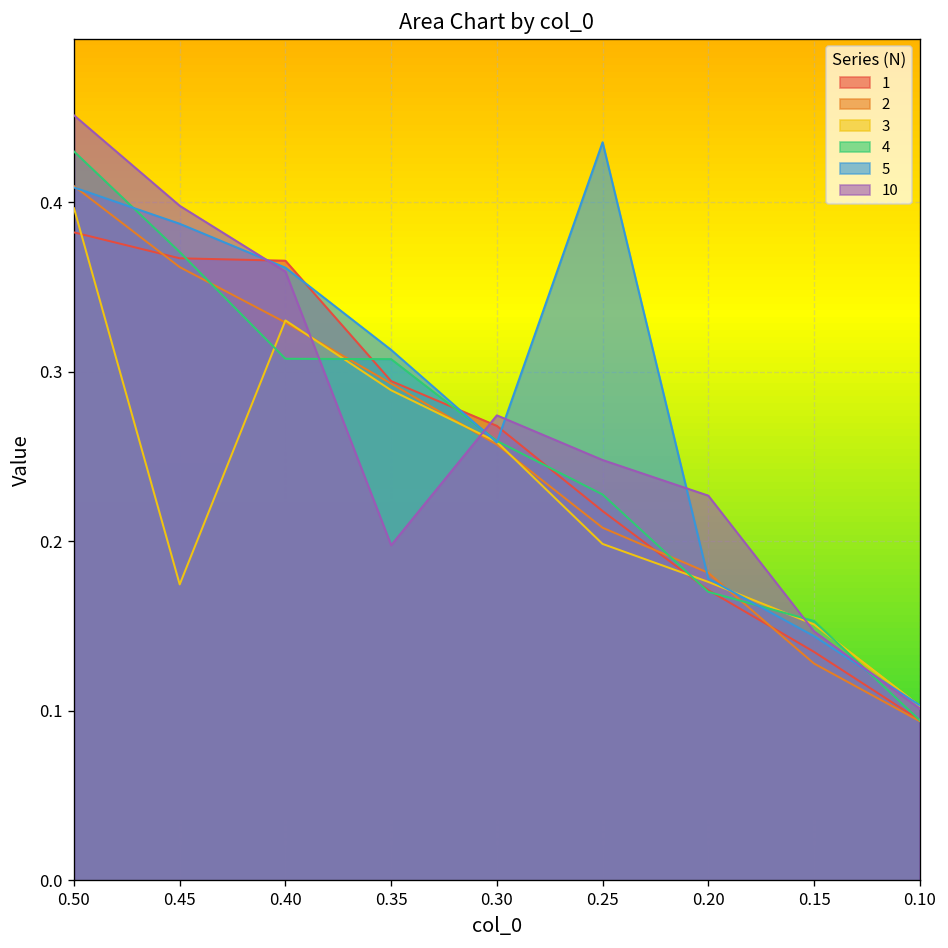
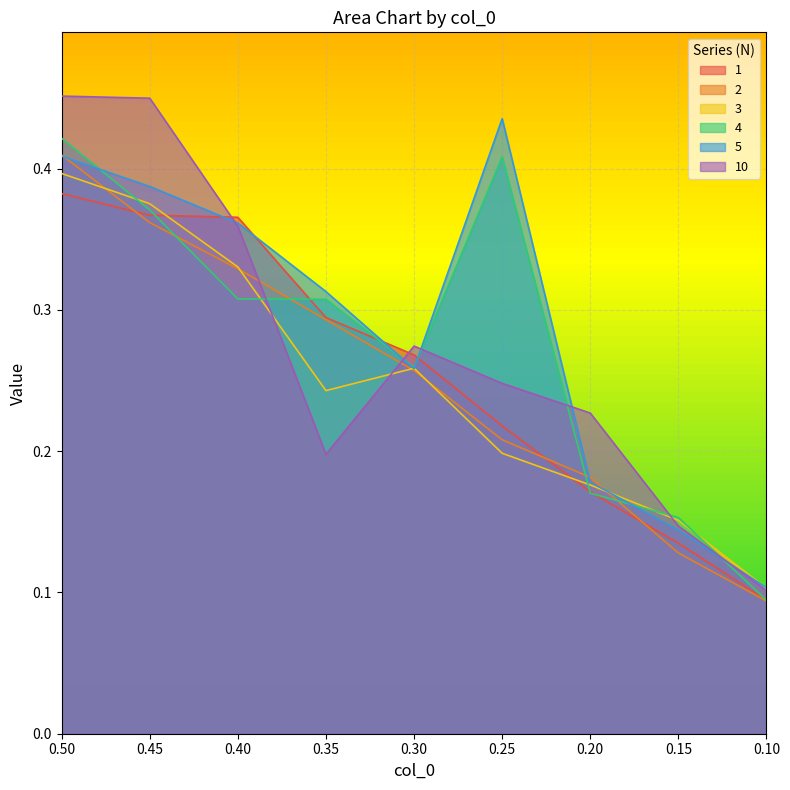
4, 0.50: 0.430 -> 0.421
3, 0.45: 0.175 -> 0.375
10, 0.45: 0.398 -> 0.450
3, 0.35: 0.289 -> 0.243
4, 0.25: 0.228 -> 0.408
